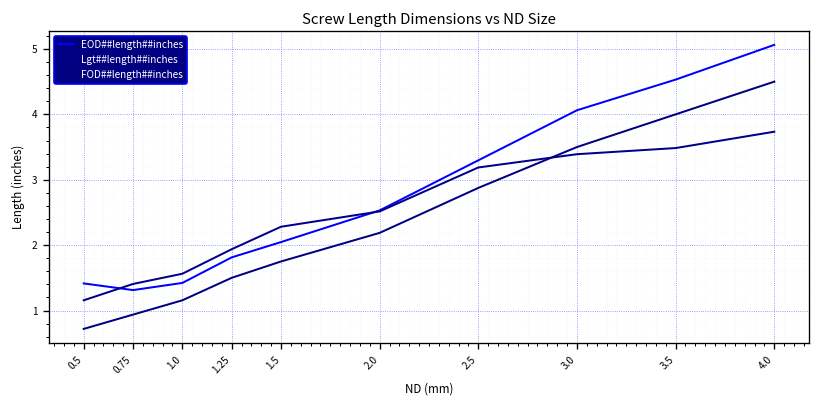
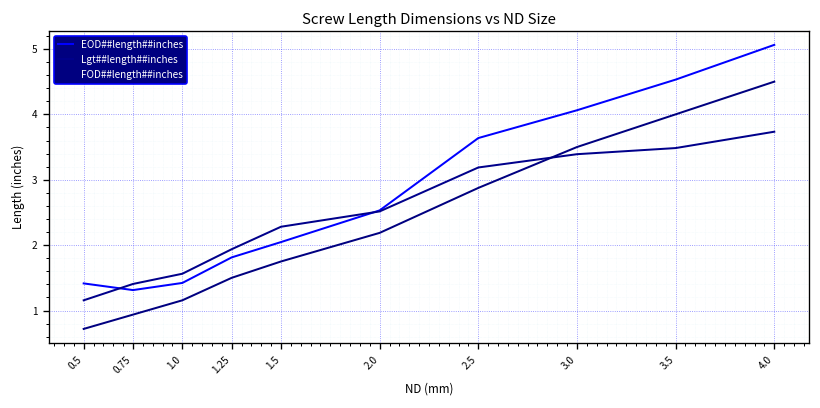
EOD##length##inches, 2.5: 3.3 -> 3.6
